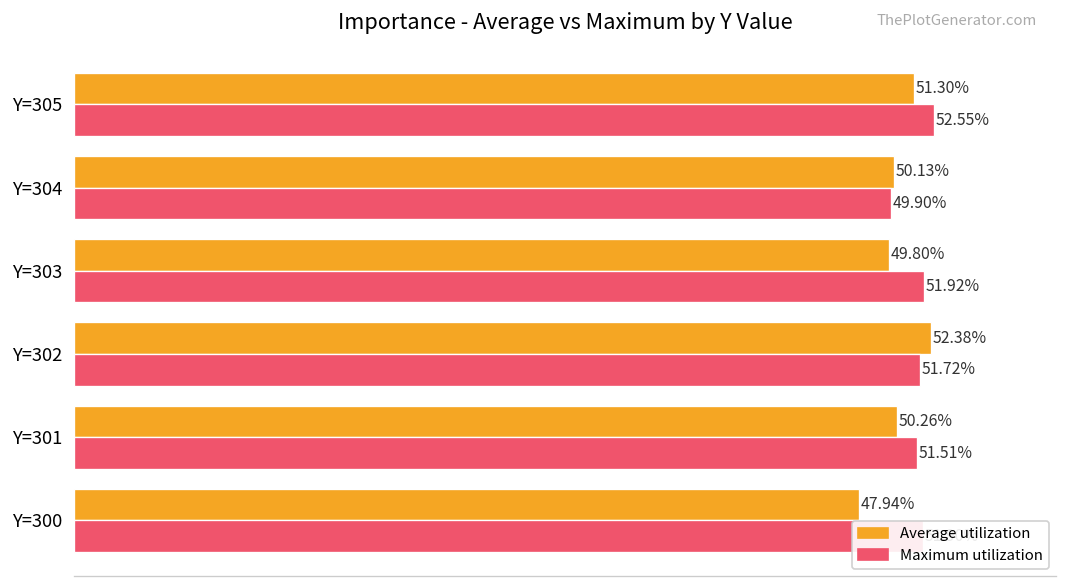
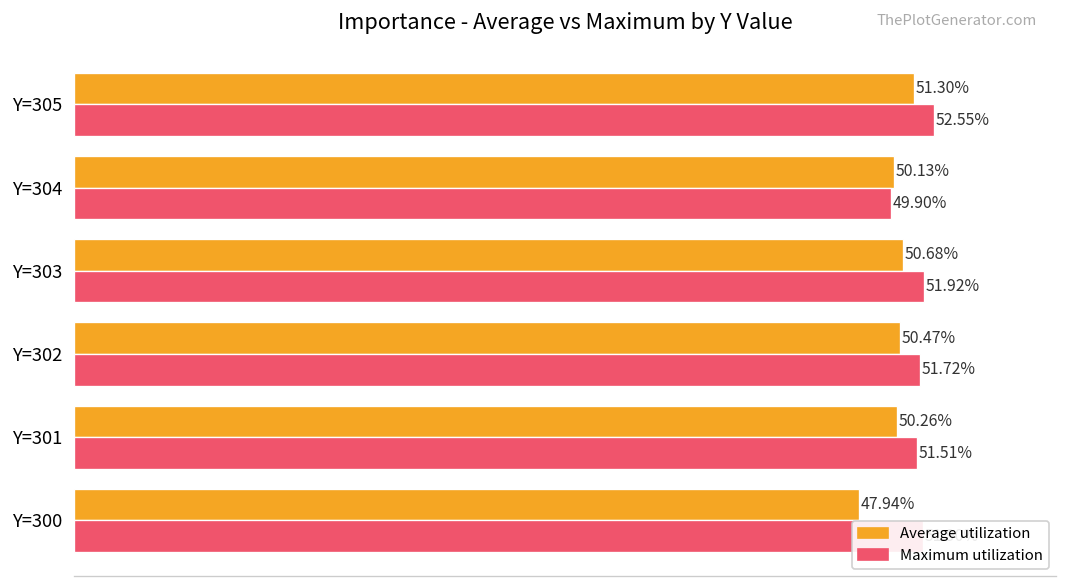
Average utilization, Y=303: 49.80% -> 50.68%
Average utilization, Y=302: 52.38% -> 50.47%
